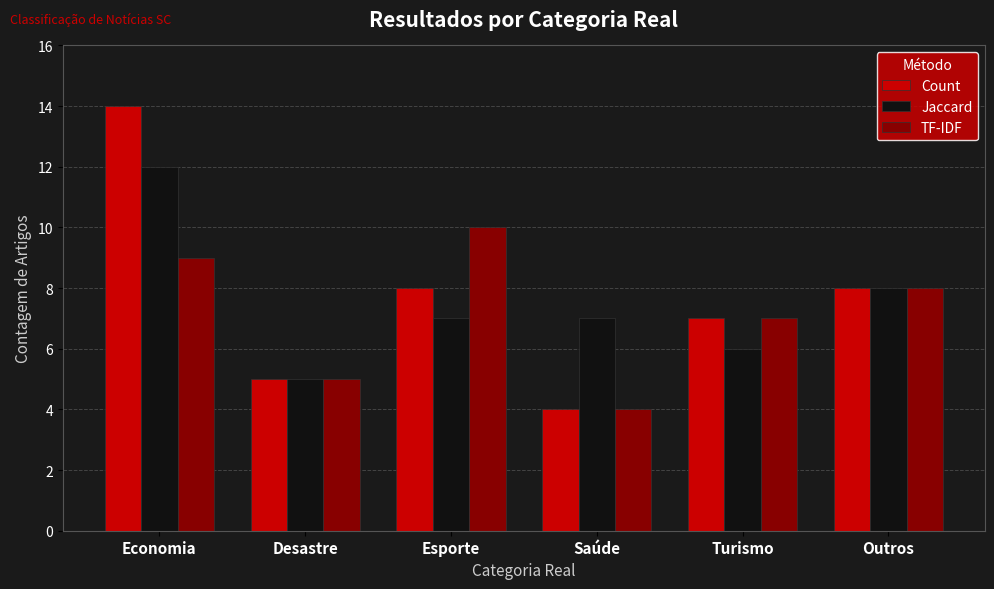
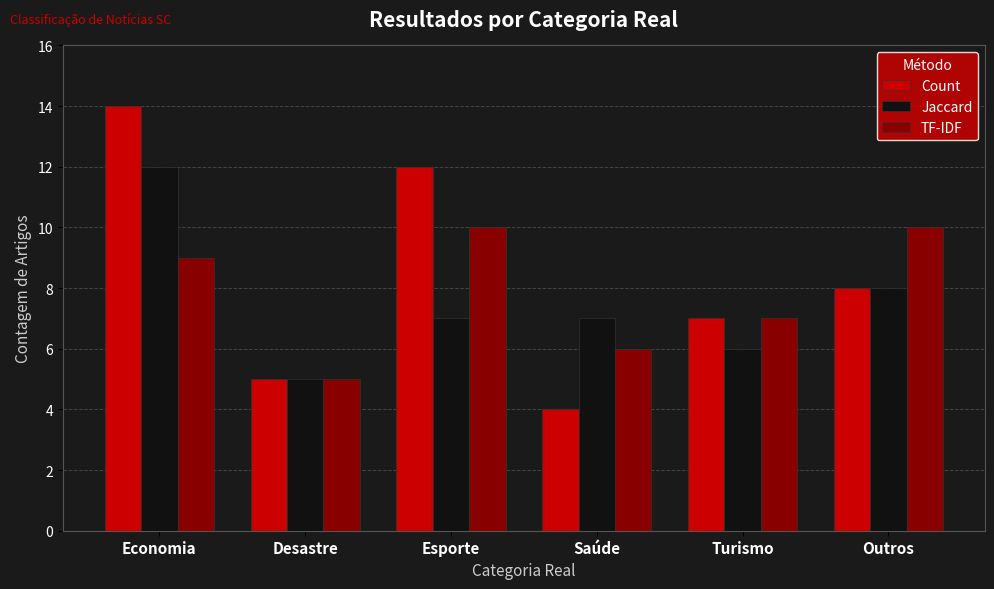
Count, Esporte: 8 -> 12
TF-IDF, Saúde: 4 -> 6
TF-IDF, Outros: 8 -> 10
